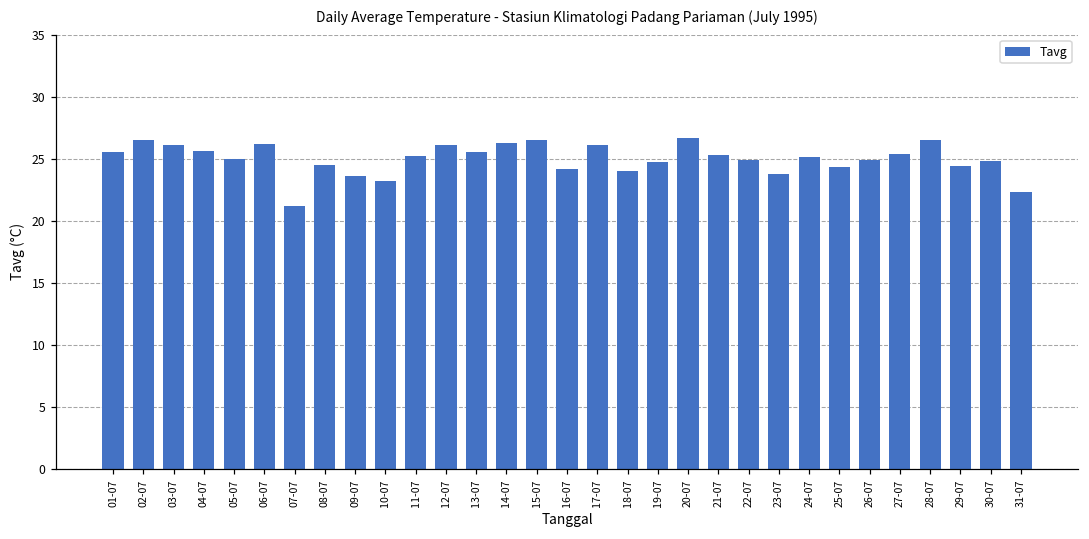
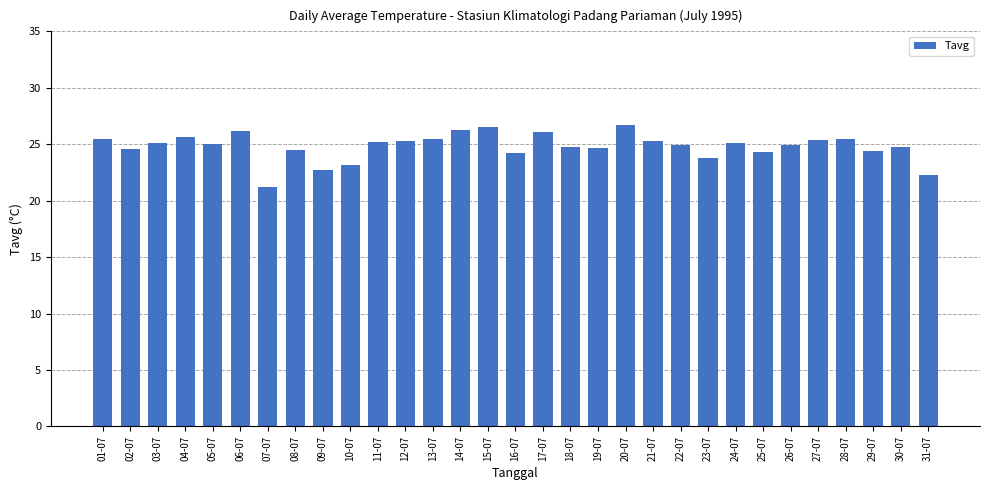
02-07: 26.5 -> 24.6
03-07: 26.1 -> 25.1
09-07: 23.6 -> 22.7
12-07: 26.1 -> 25.3
18-07: 24.0 -> 24.8
28-07: 26.5 -> 25.5
